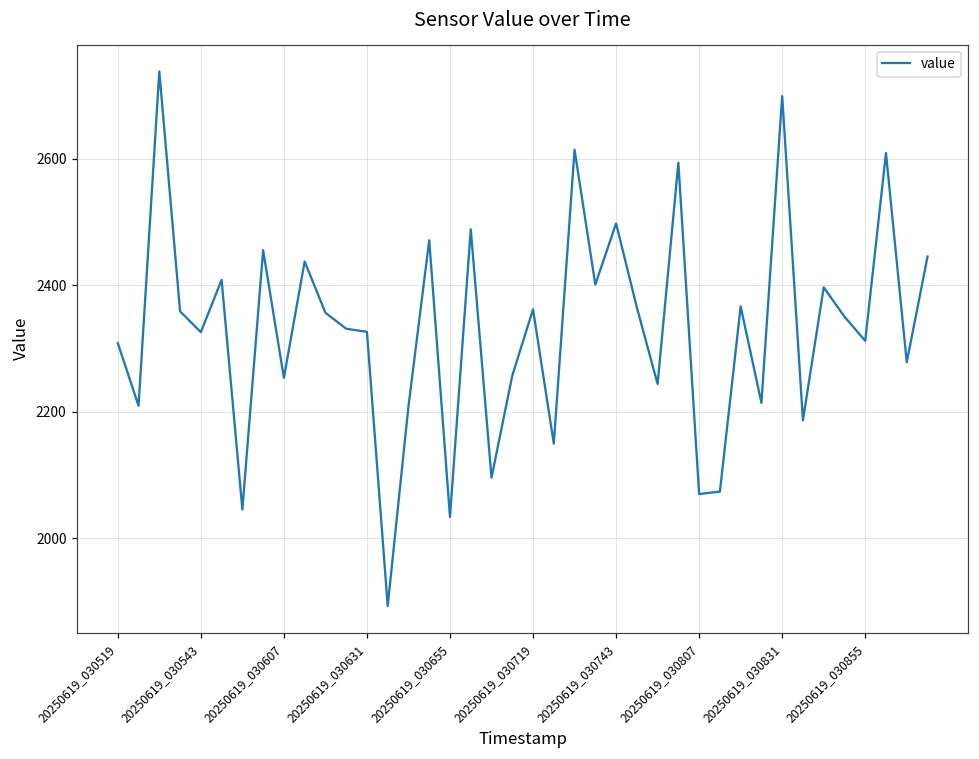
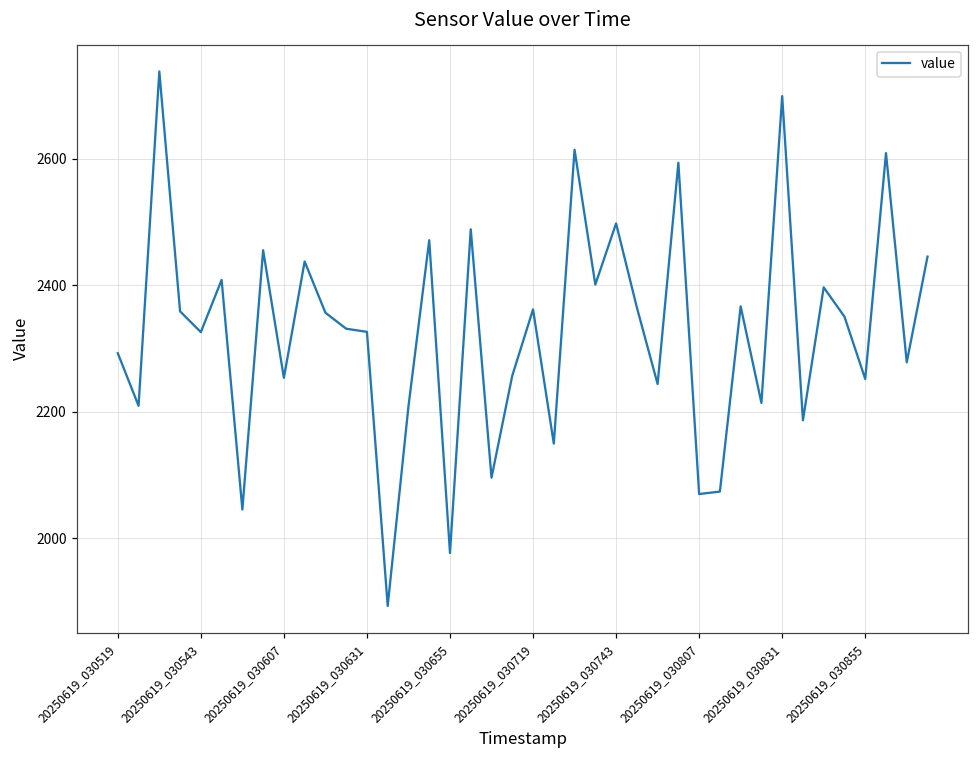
20250619_030519: 2310 -> 2290
20250619_030655: 2030 -> 1980
20250619_030855: 2310 -> 2250
